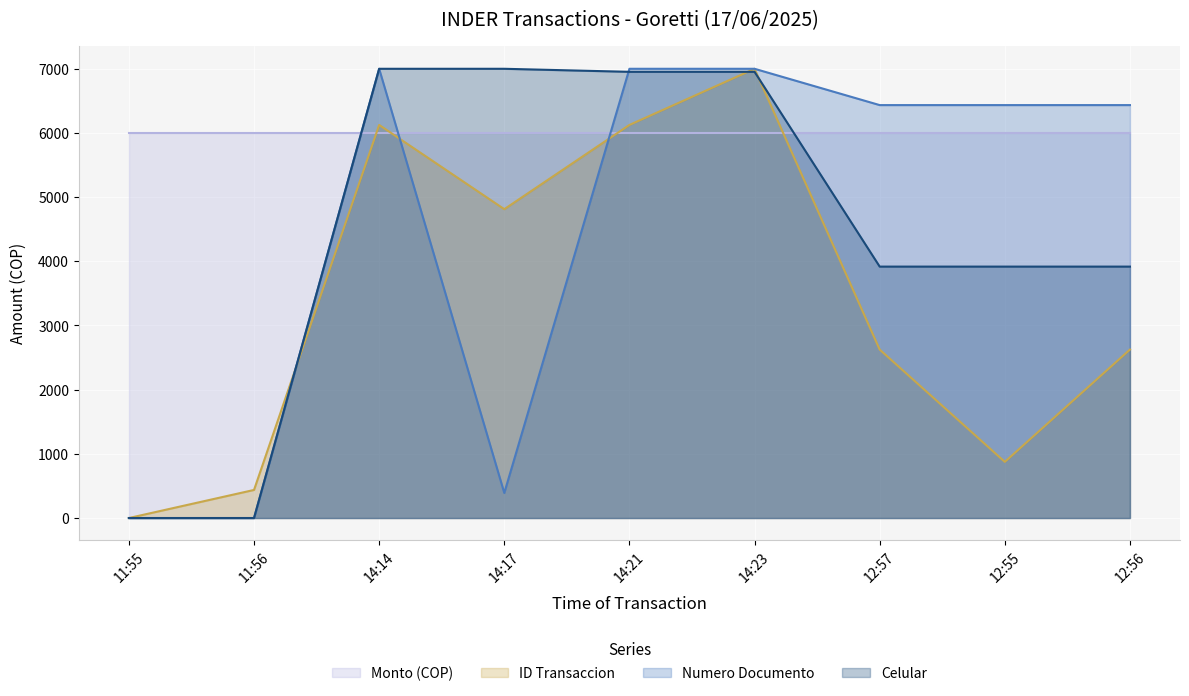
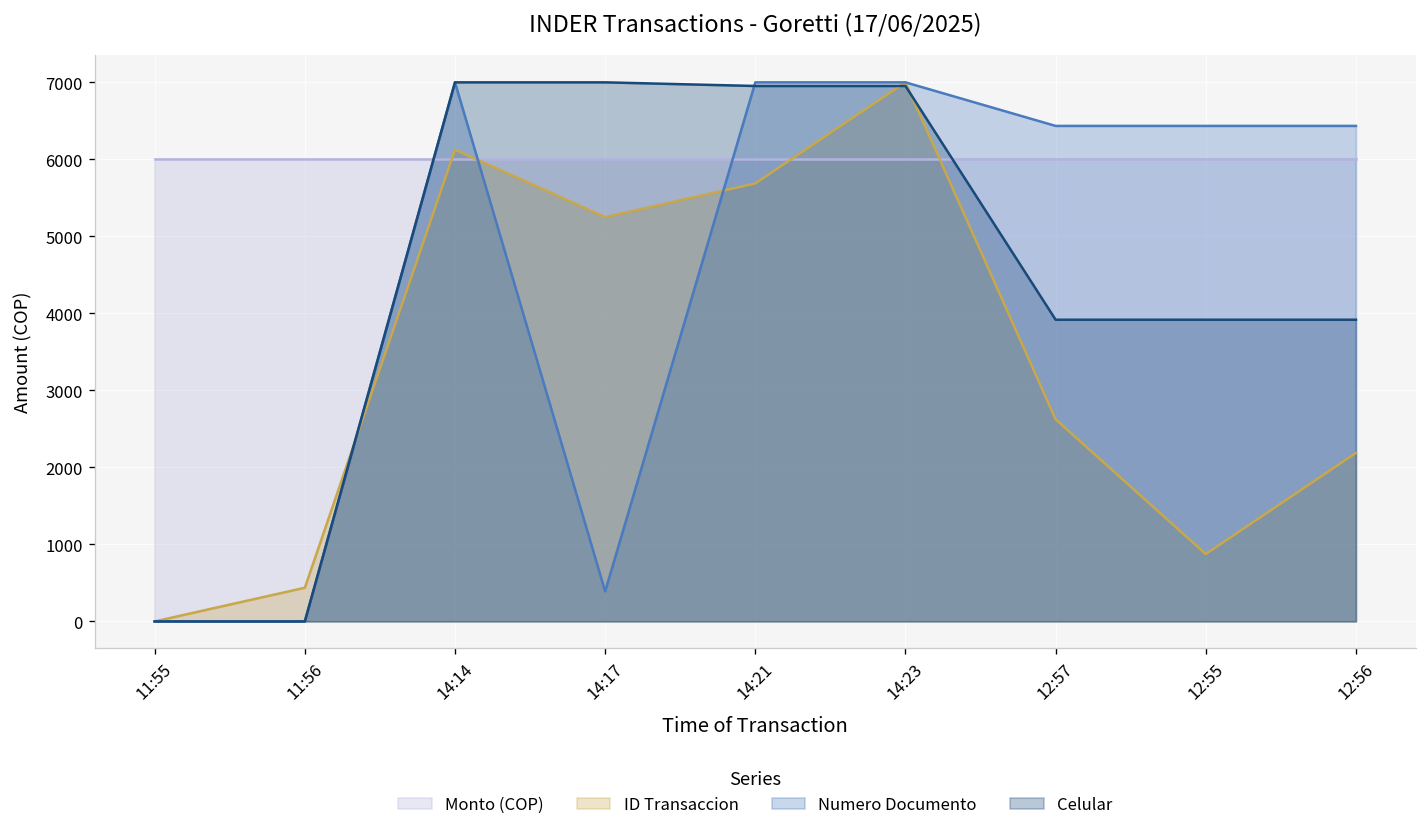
ID Transaccion, 14:17: 4800 -> 5300
ID Transaccion, 14:21: 6100 -> 5700
ID Transaccion, 12:56: 2600 -> 2200
